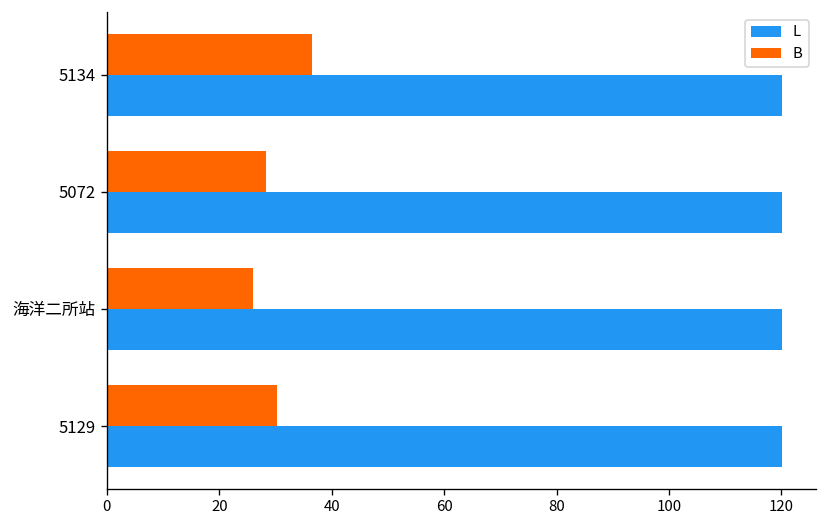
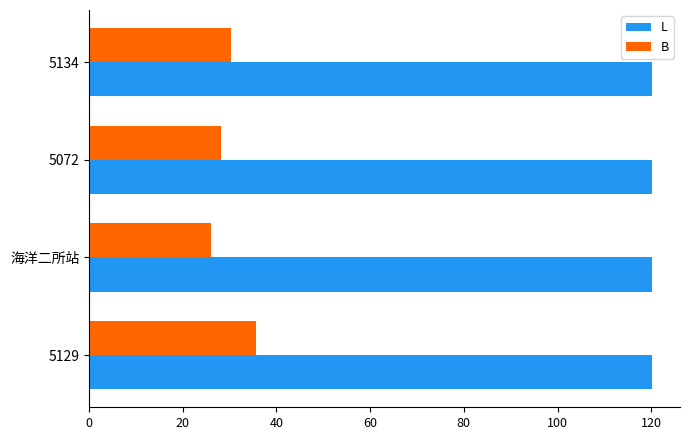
B, 5134: 36 -> 30
B, 5129: 30 -> 36
